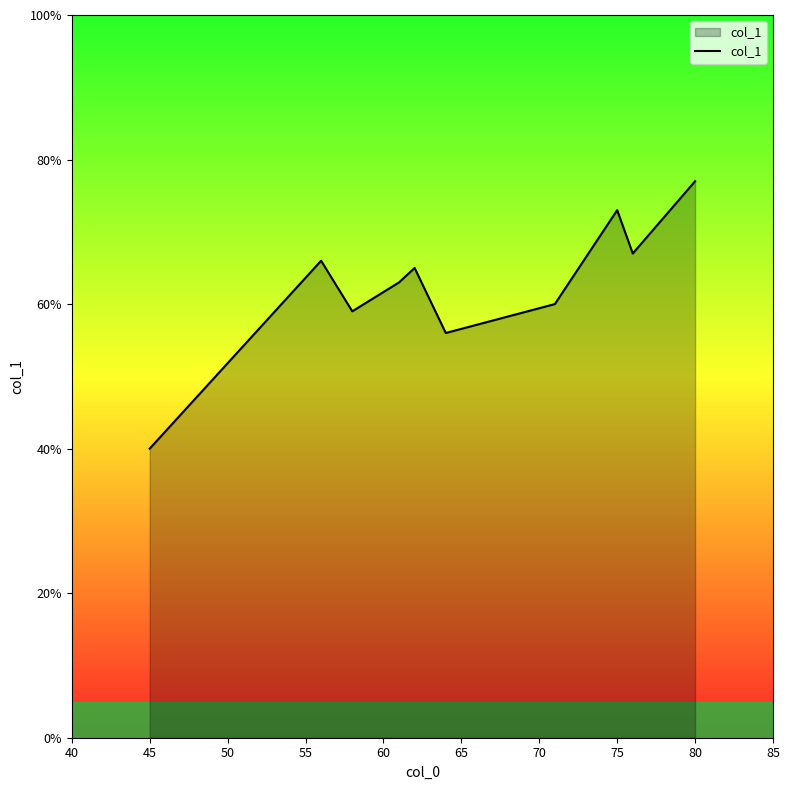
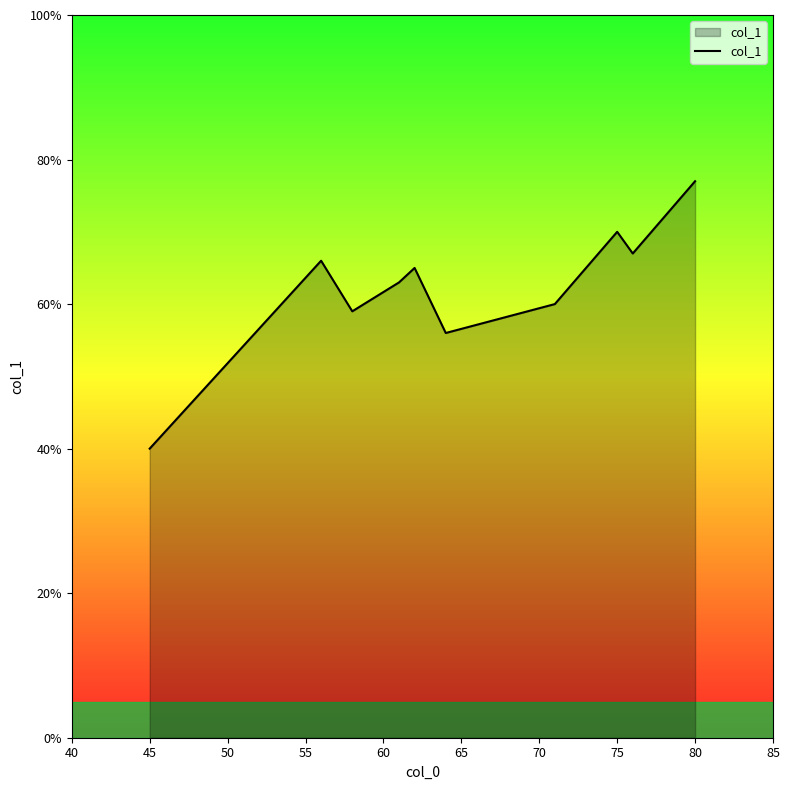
75: 73% -> 70%
